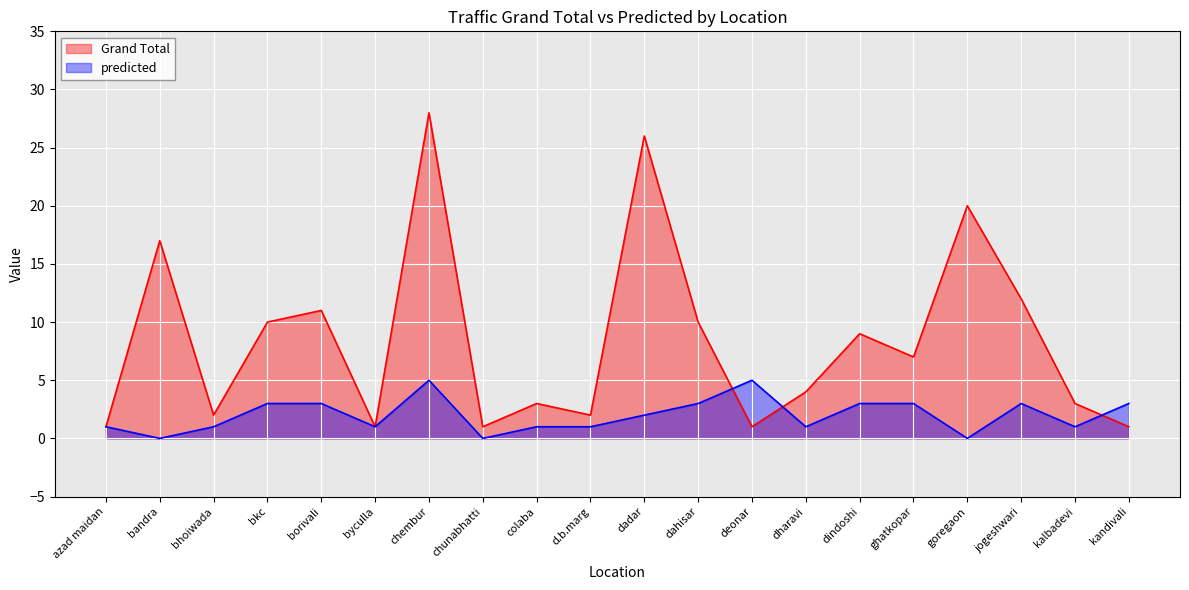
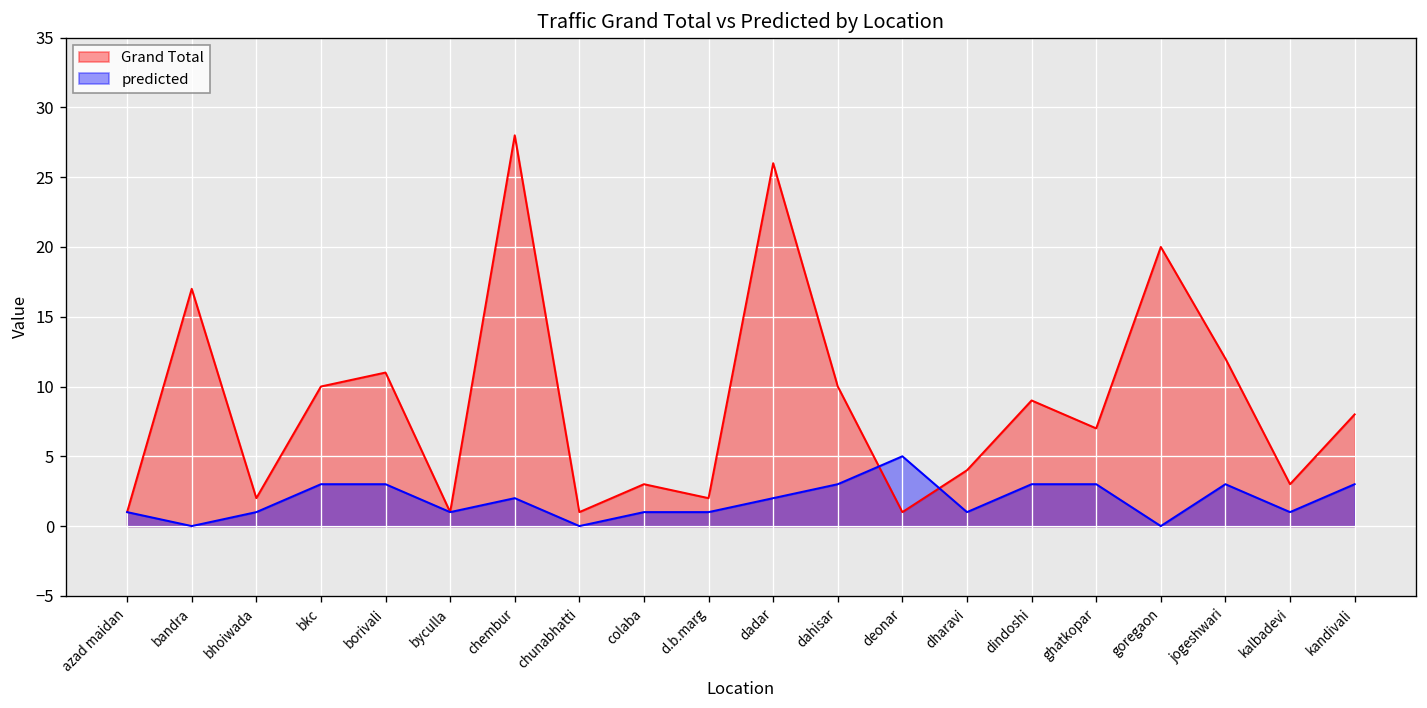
predicted, chembur: 5 -> 2
Grand Total, kandivali: 1 -> 8
